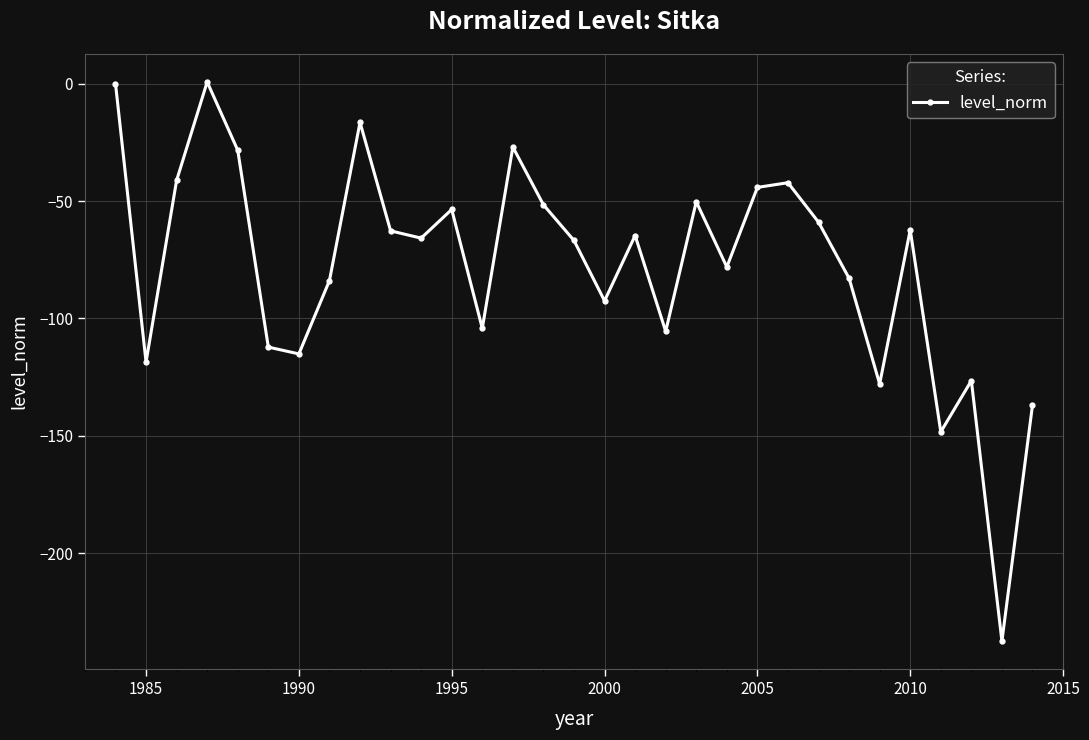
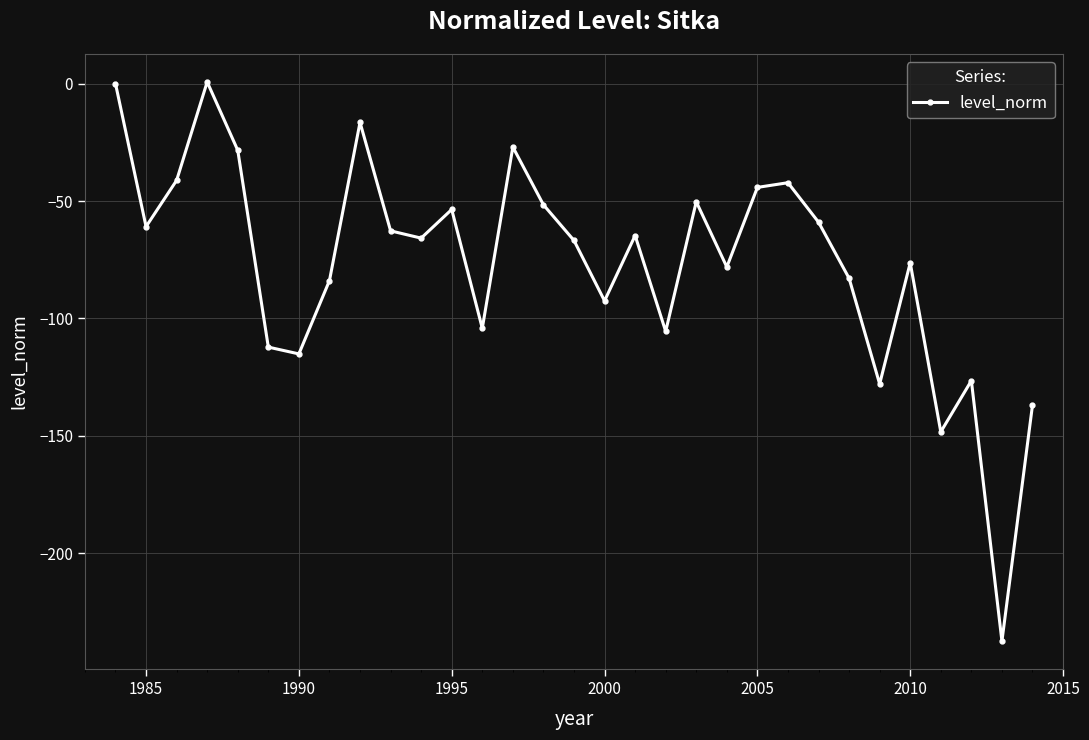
1985: -119 -> -61
2010: -62 -> -76
